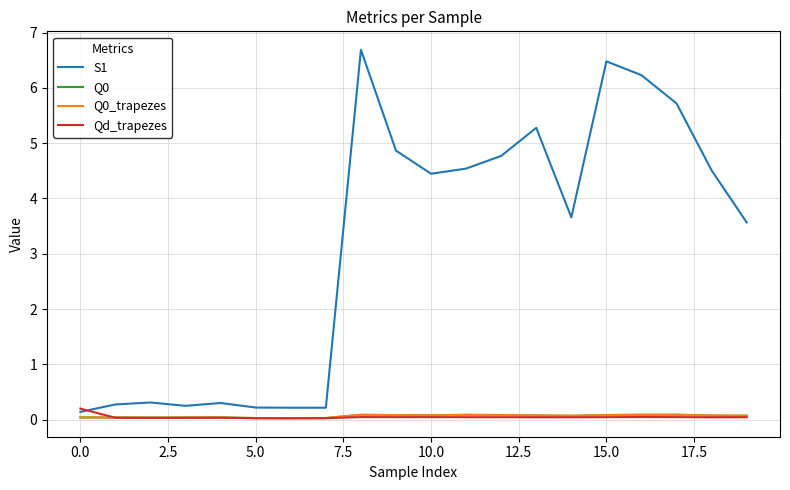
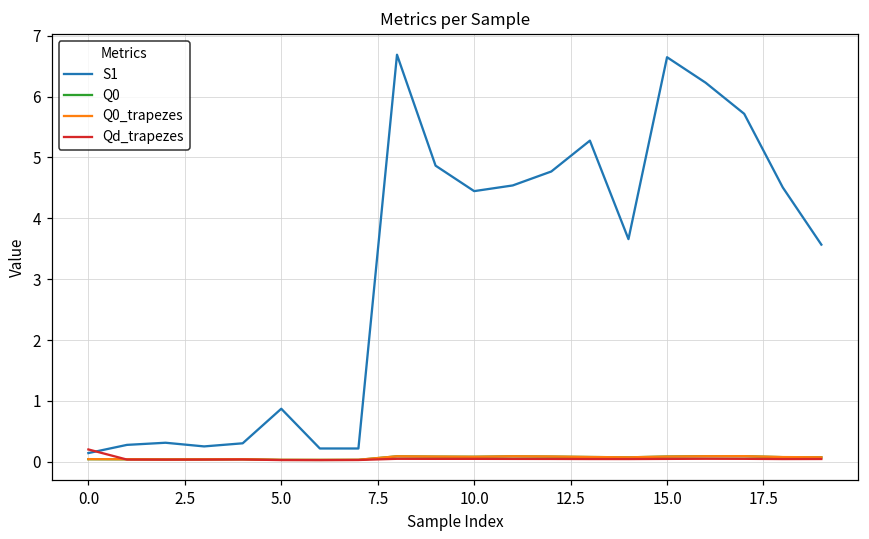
S1, 5.0: 0.2 -> 0.9
S1, 15.0: 6.5 -> 6.6
